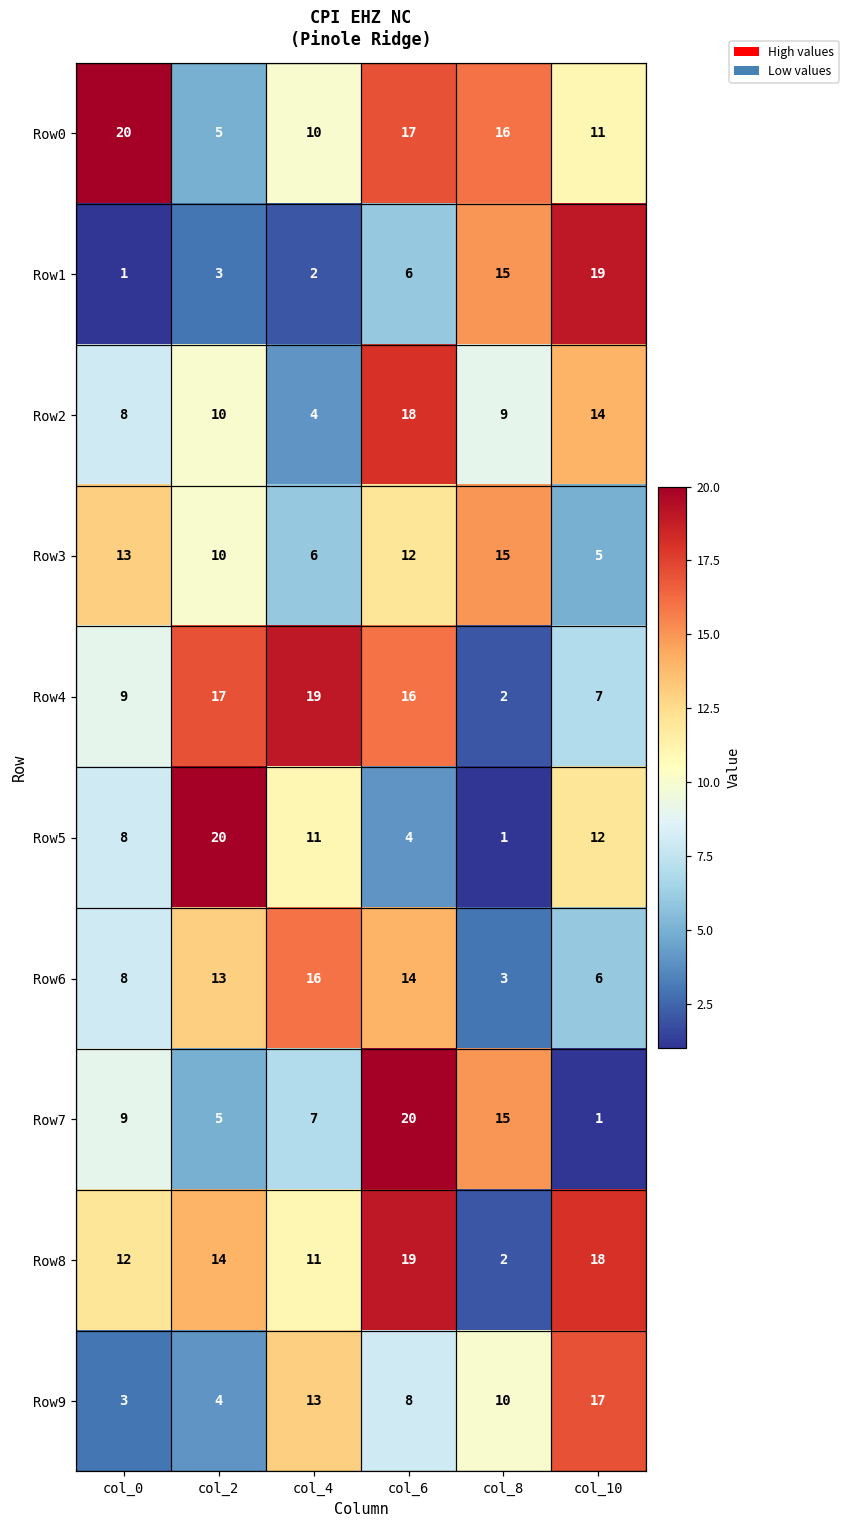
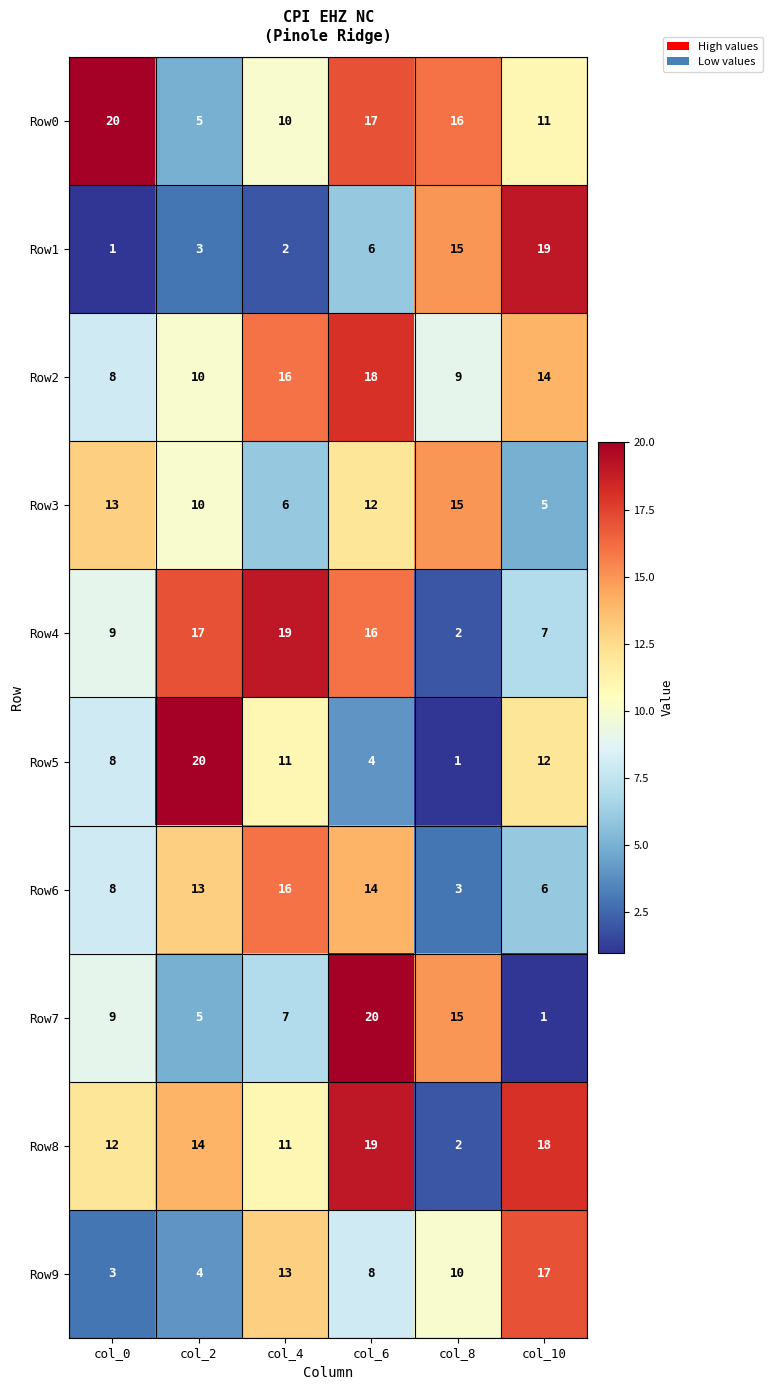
Row2, col_4: 4 -> 16
